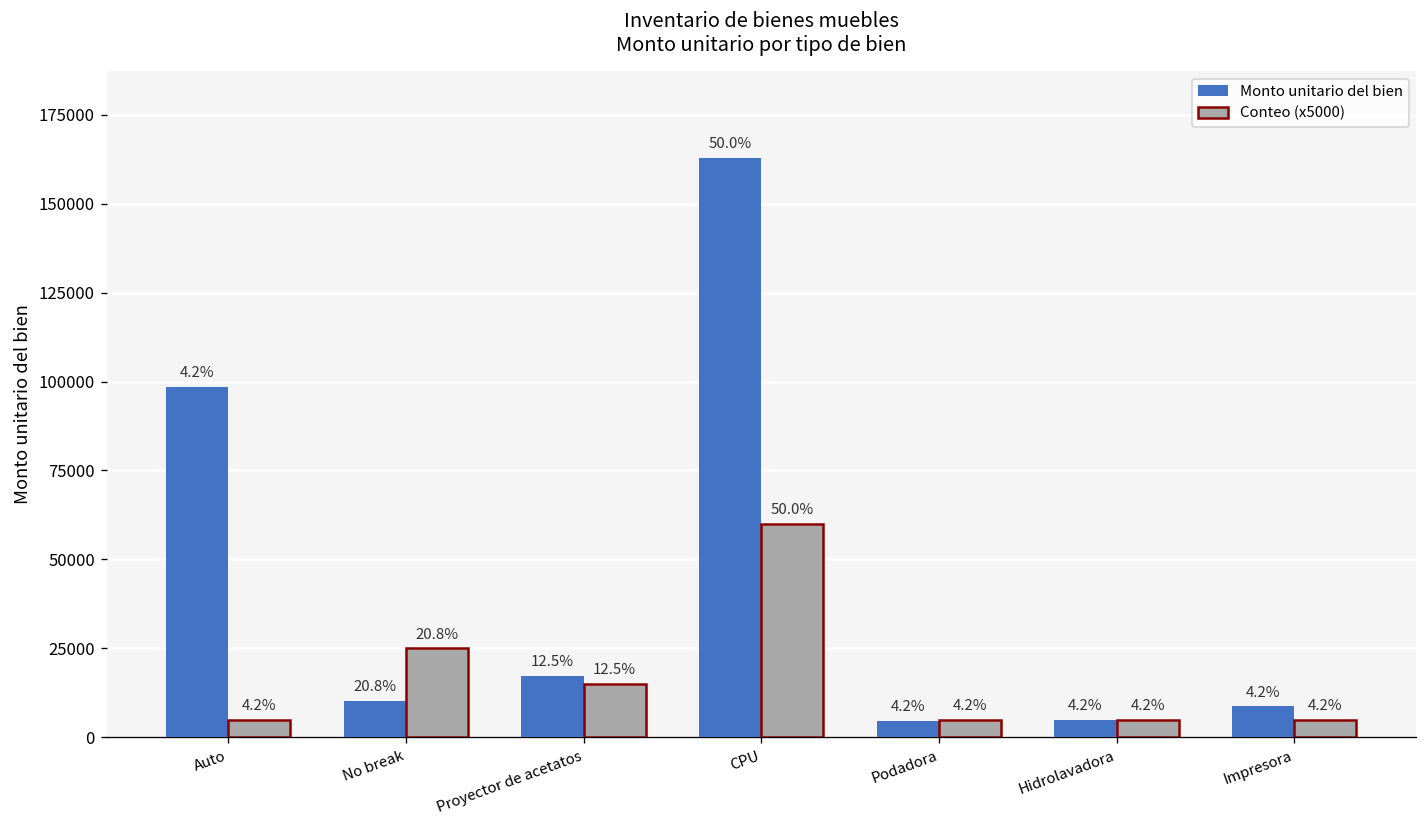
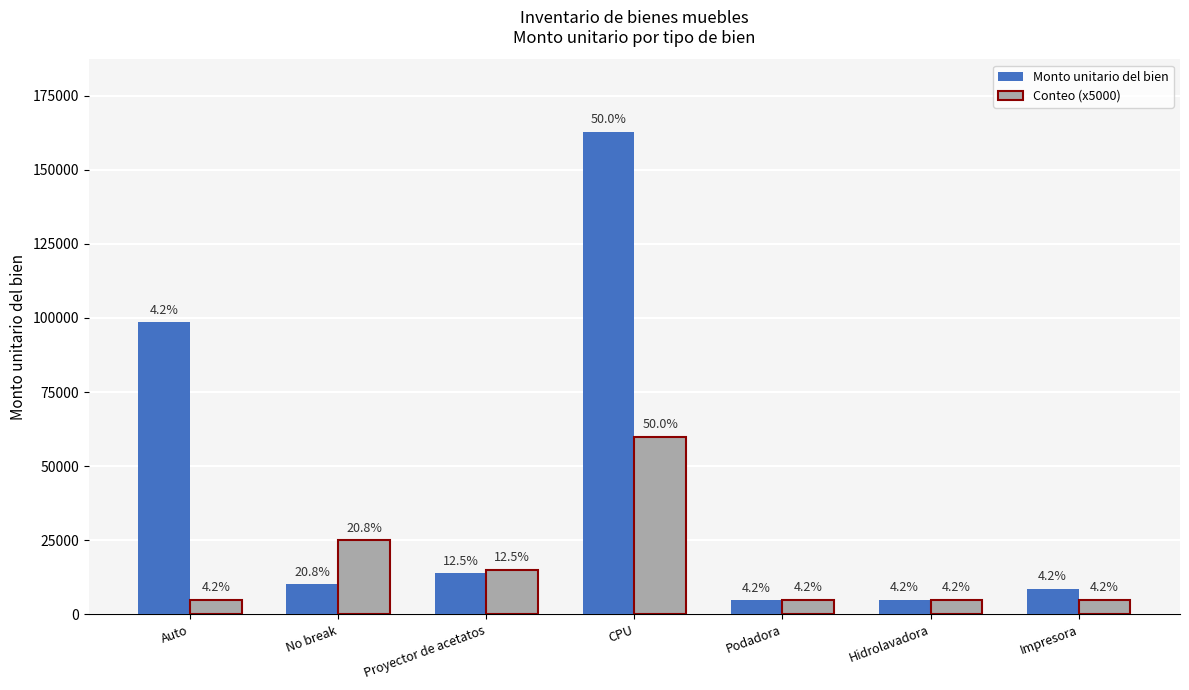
Monto unitario del bien, Proyector de acetatos: 17000 -> 14000
